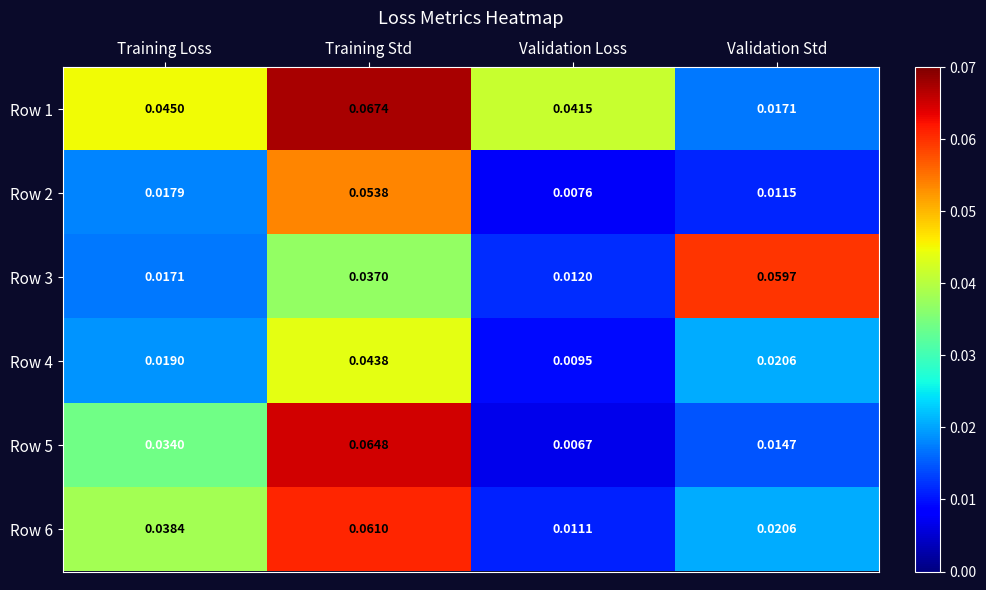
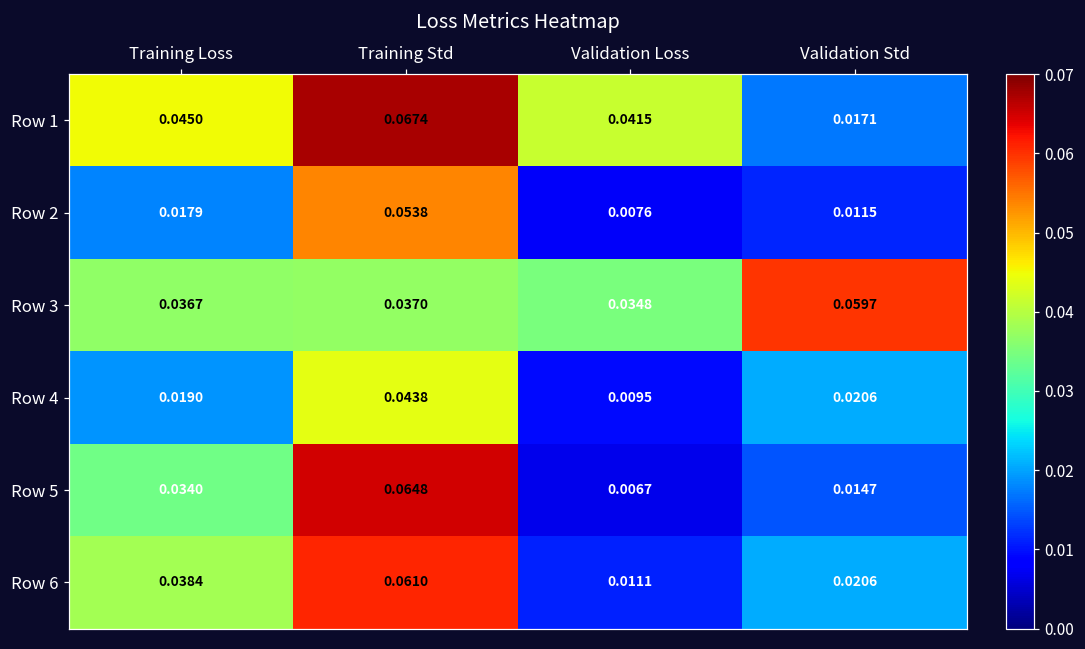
Row 3, Training Loss: 0.0171 -> 0.0367
Row 3, Validation Loss: 0.0120 -> 0.0348
